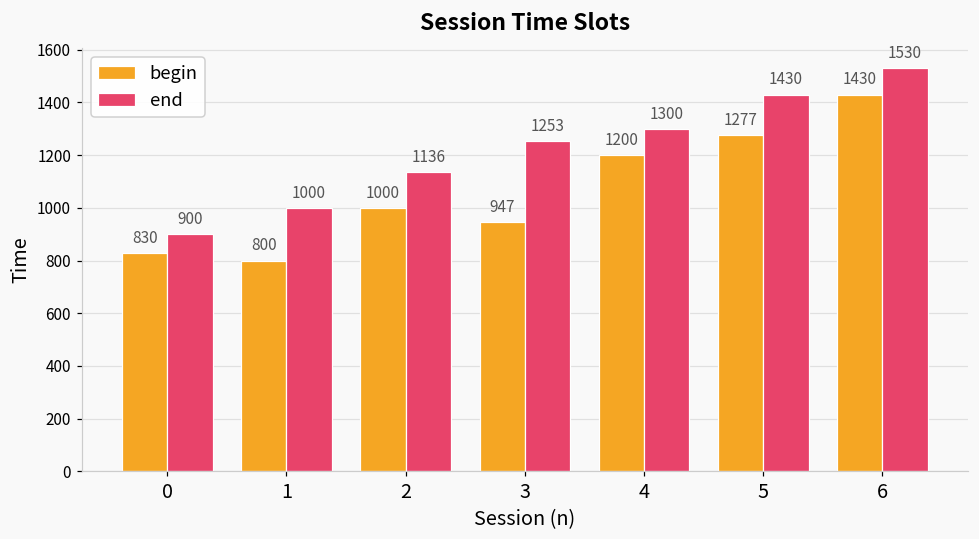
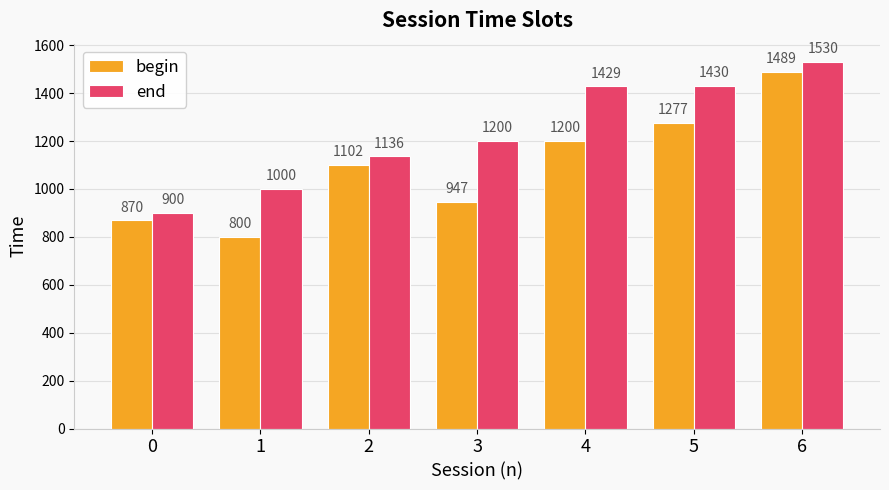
begin, 0: 830 -> 870
begin, 2: 1000 -> 1102
end, 3: 1253 -> 1200
end, 4: 1300 -> 1429
begin, 6: 1430 -> 1489
